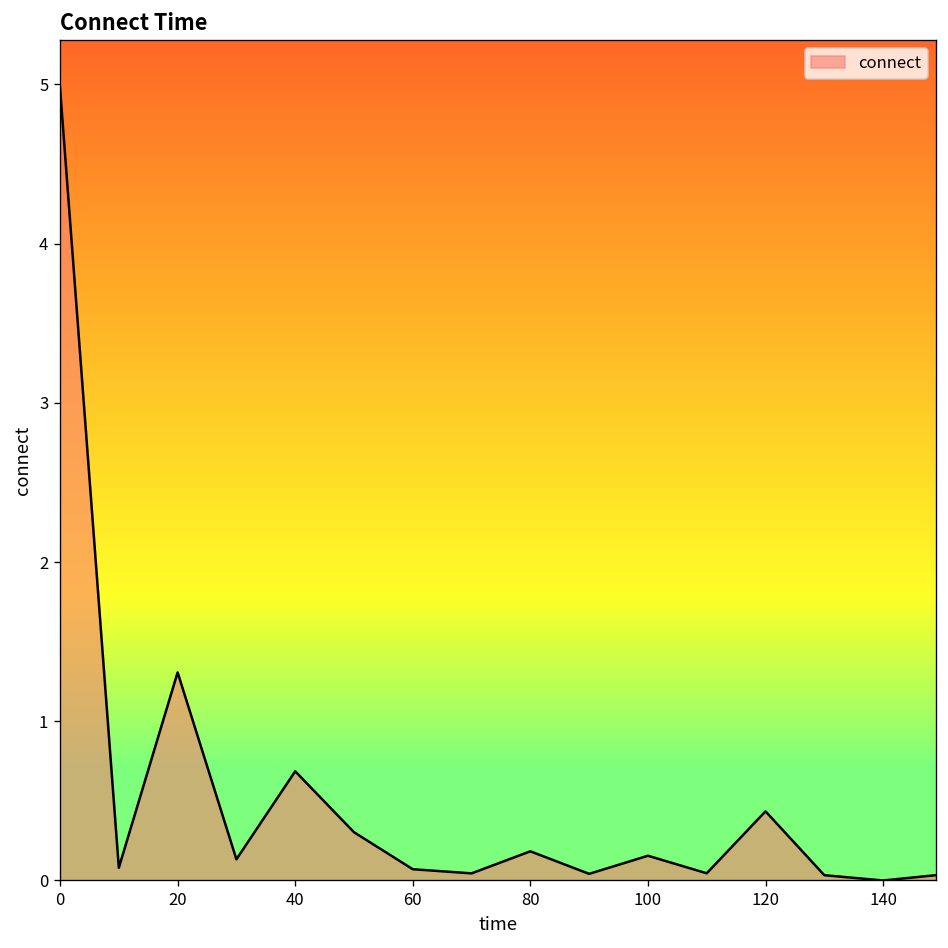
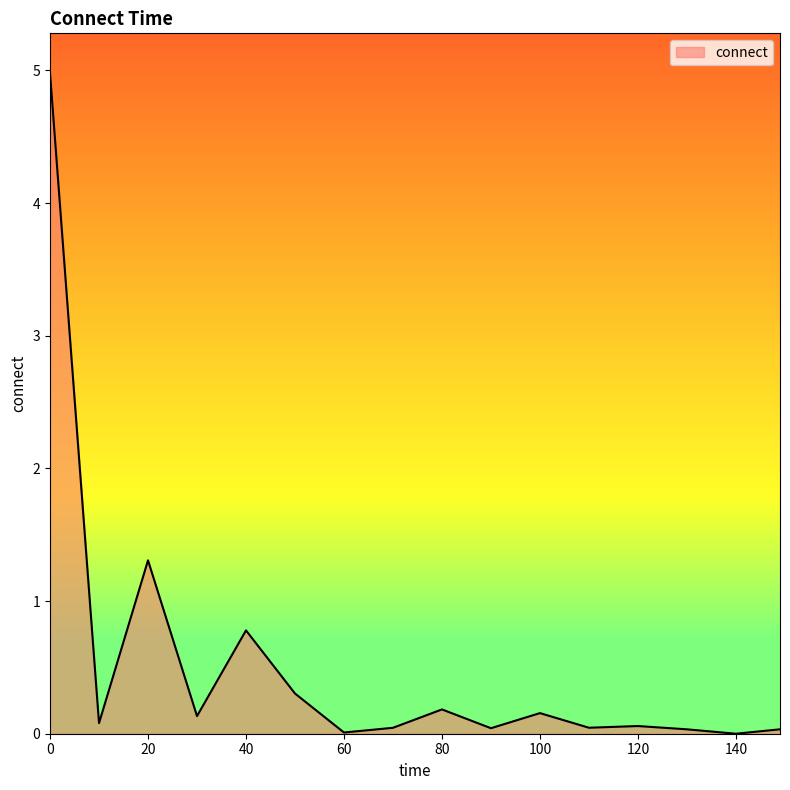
40: 0.69 -> 0.78
60: 0.07 -> 0.01
120: 0.43 -> 0.06
